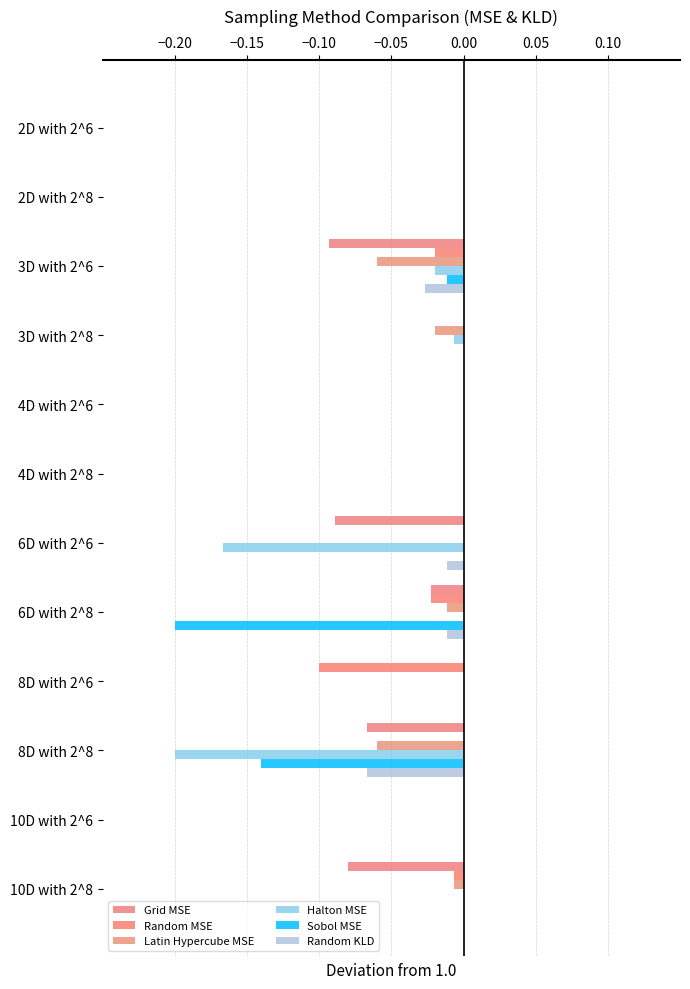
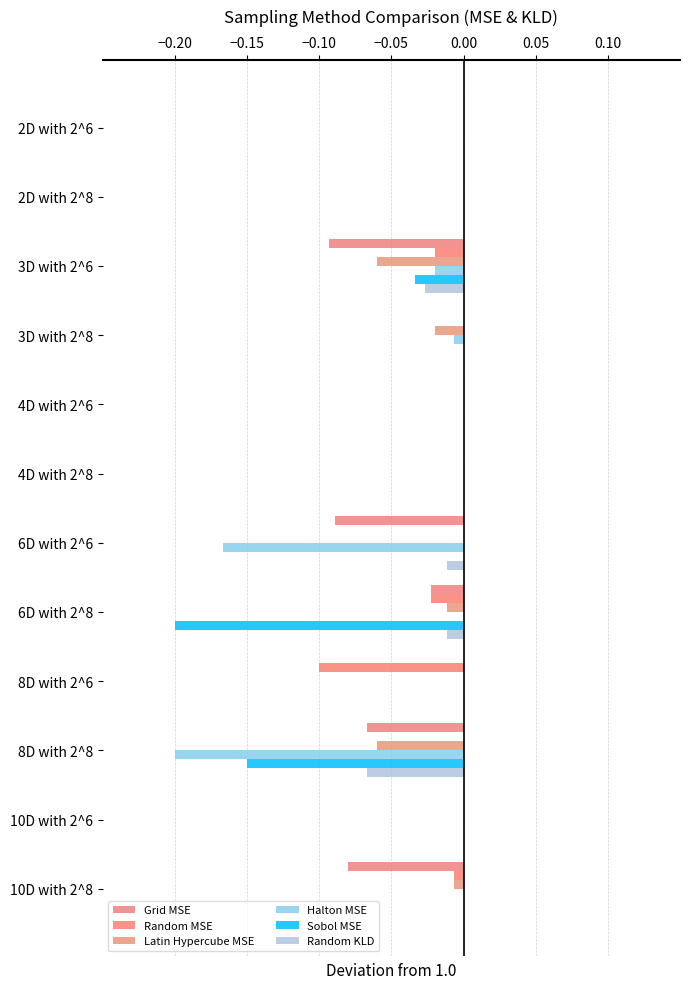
Sobol MSE, 3D with 2^6: -0.011 -> -0.033
Sobol MSE, 8D with 2^8: -0.140 -> -0.150
